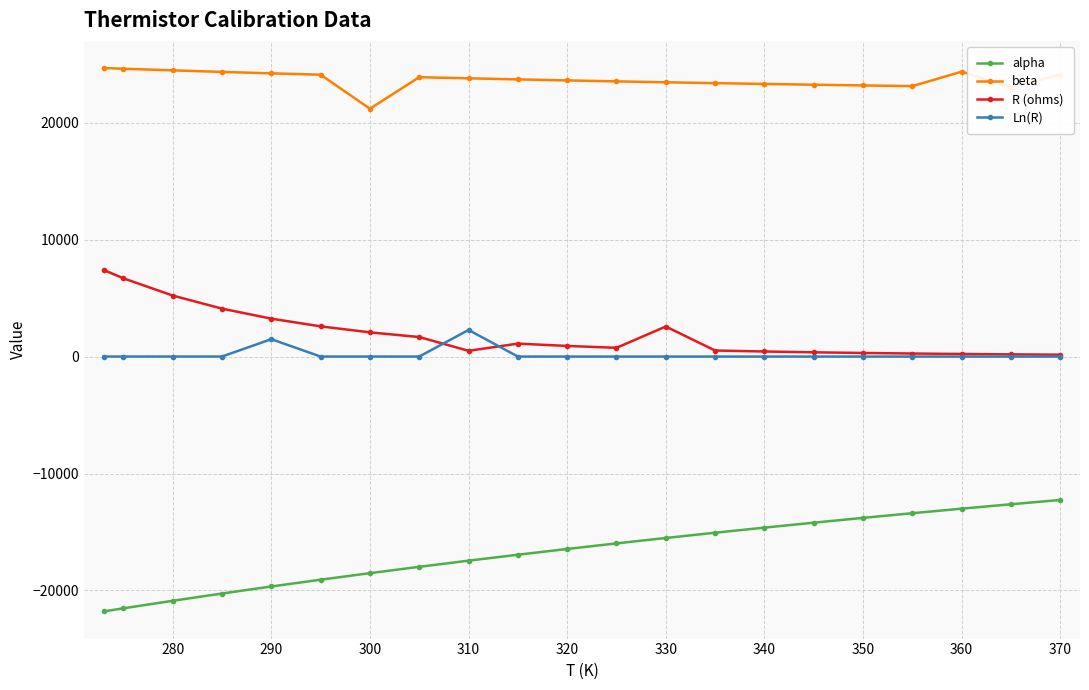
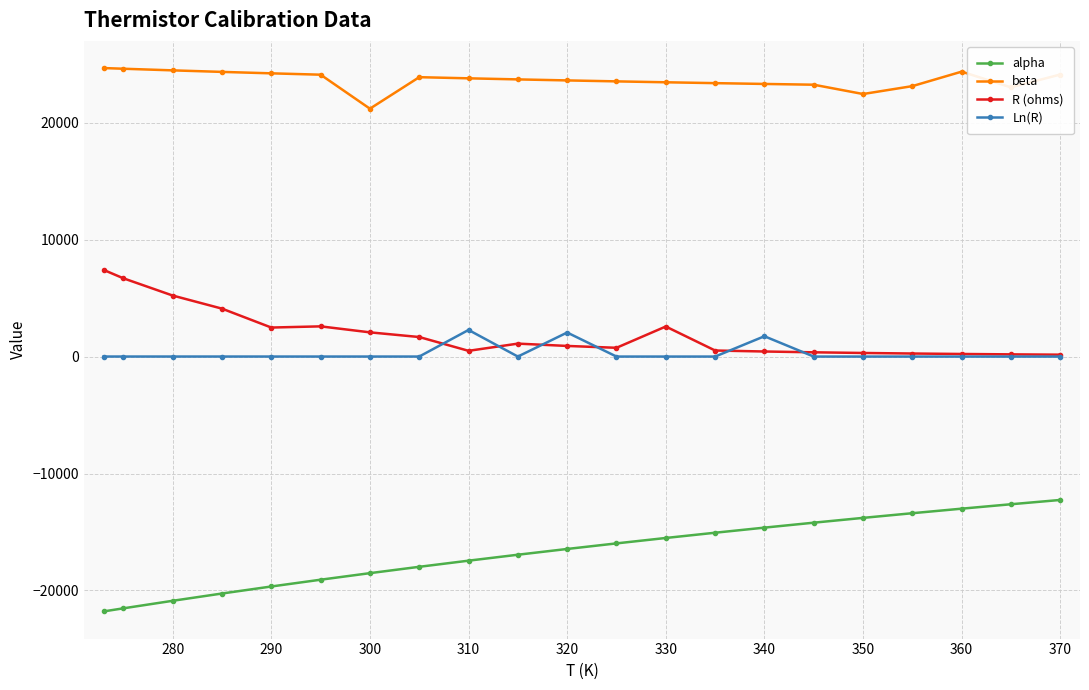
R (ohms), 290: 3300 -> 2500
Ln(R), 290: 1500 -> 0
Ln(R), 320: 0 -> 2100
Ln(R), 340: 0 -> 1700
beta, 350: 23200 -> 22500
